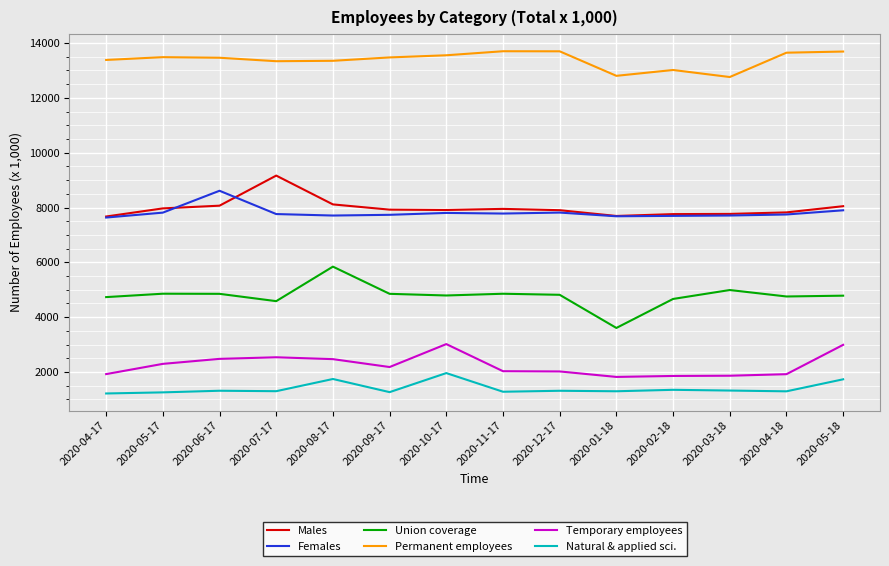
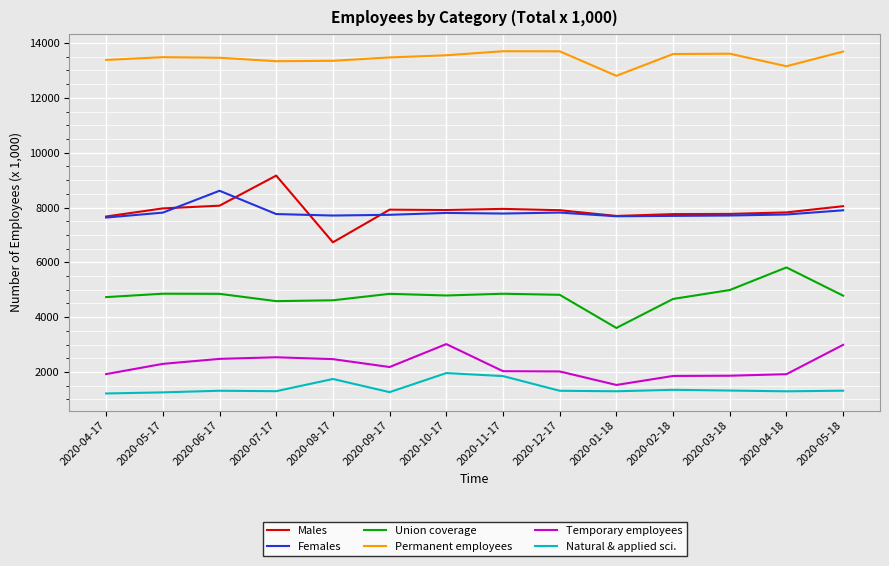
Males, 2020-08-17: 8100 -> 6700
Union coverage, 2020-08-17: 5800 -> 4600
Natural & applied sci., 2020-11-17: 1300 -> 1900
Temporary employees, 2020-01-18: 1800 -> 1500
Permanent employees, 2020-02-18: 13000 -> 13600
Permanent employees, 2020-03-18: 12800 -> 13600
Union coverage, 2020-04-18: 4800 -> 5800
Permanent employees, 2020-04-18: 13600 -> 13200
Natural & applied sci., 2020-05-18: 1700 -> 1300
